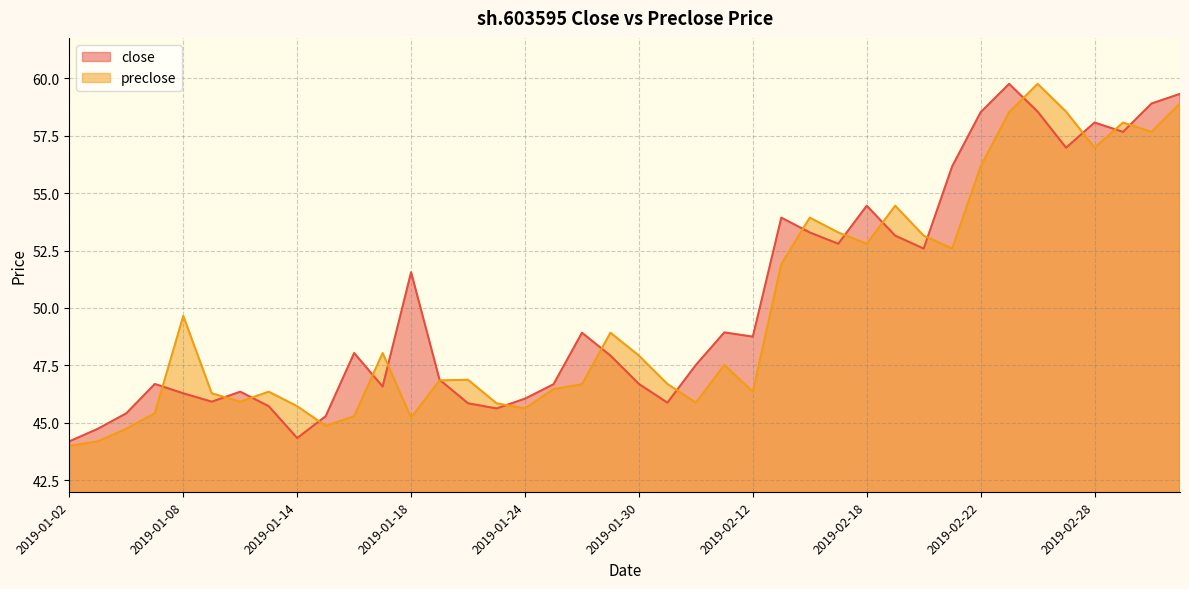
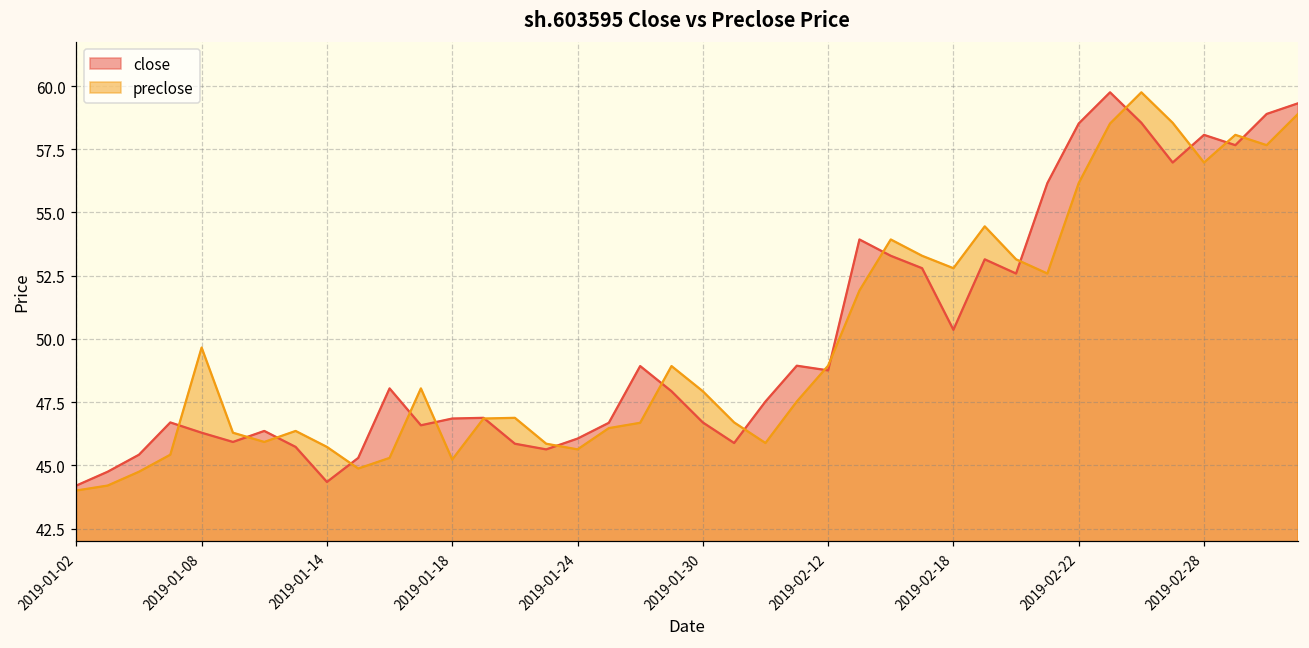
close, 2019-01-18: 51.6 -> 46.8
preclose, 2019-02-12: 46.4 -> 48.9
close, 2019-02-18: 54.4 -> 50.4
